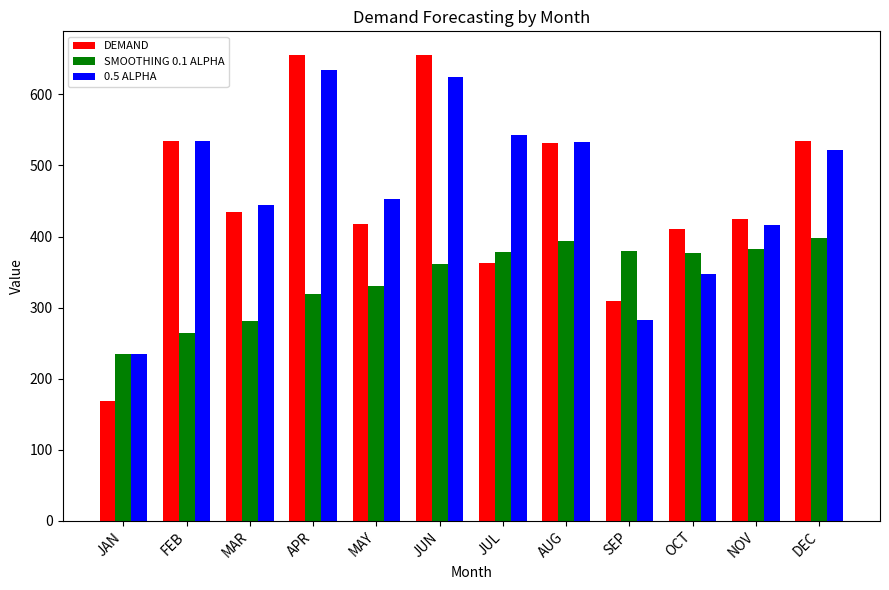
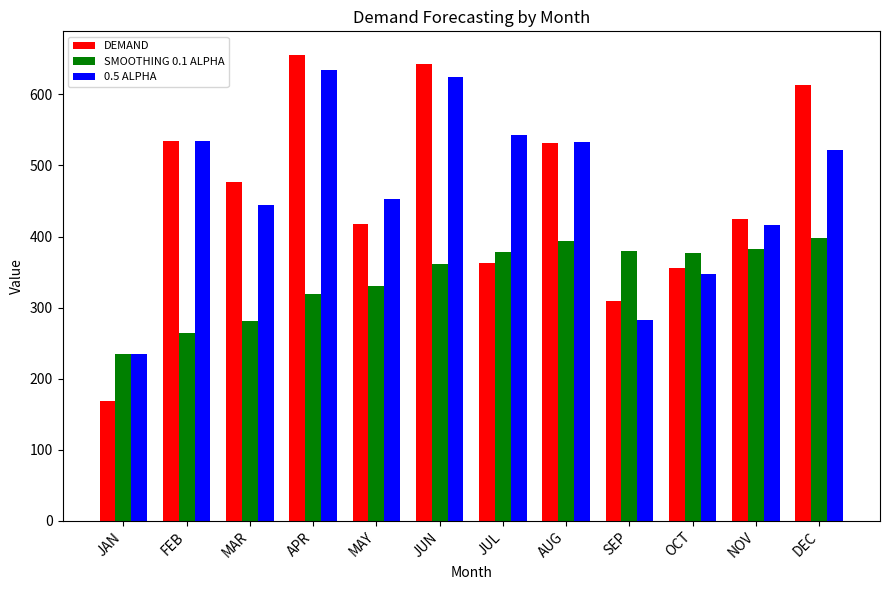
DEMAND, MAR: 430 -> 480
DEMAND, JUN: 660 -> 640
DEMAND, OCT: 410 -> 360
DEMAND, DEC: 530 -> 610
